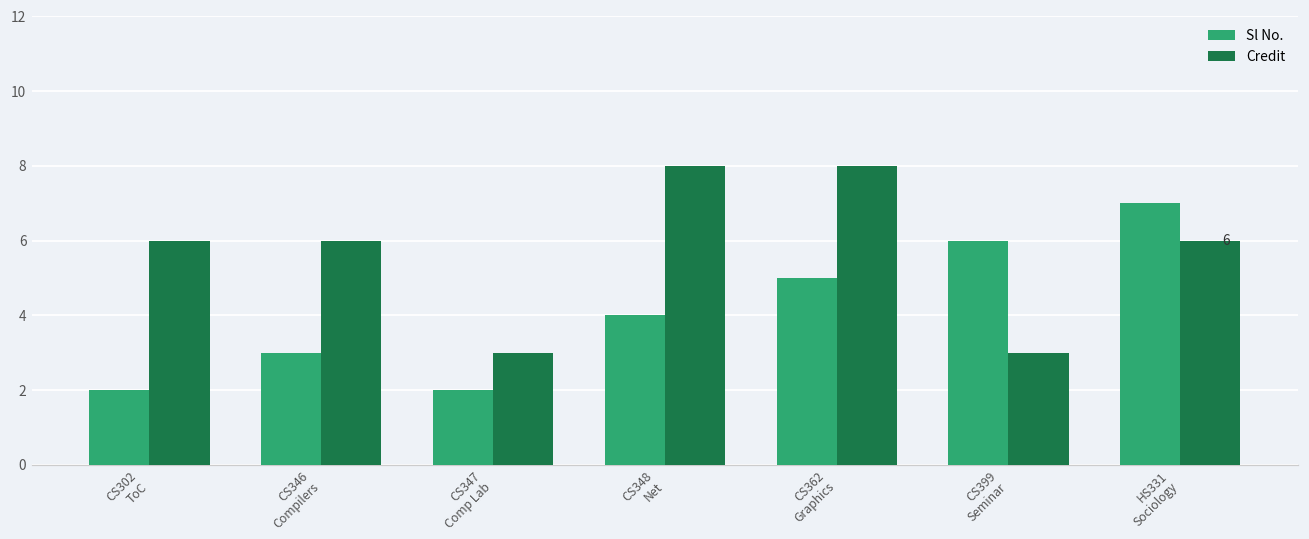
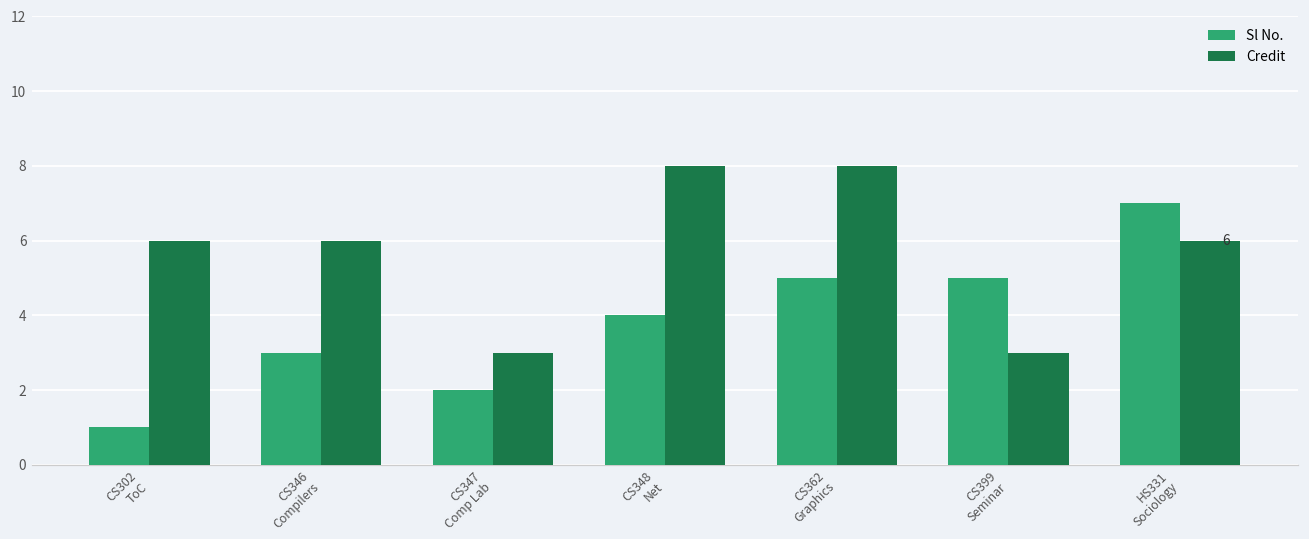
Sl No., CS302 ToC: 2 -> 1
Sl No., CS399 Seminar: 6 -> 5
